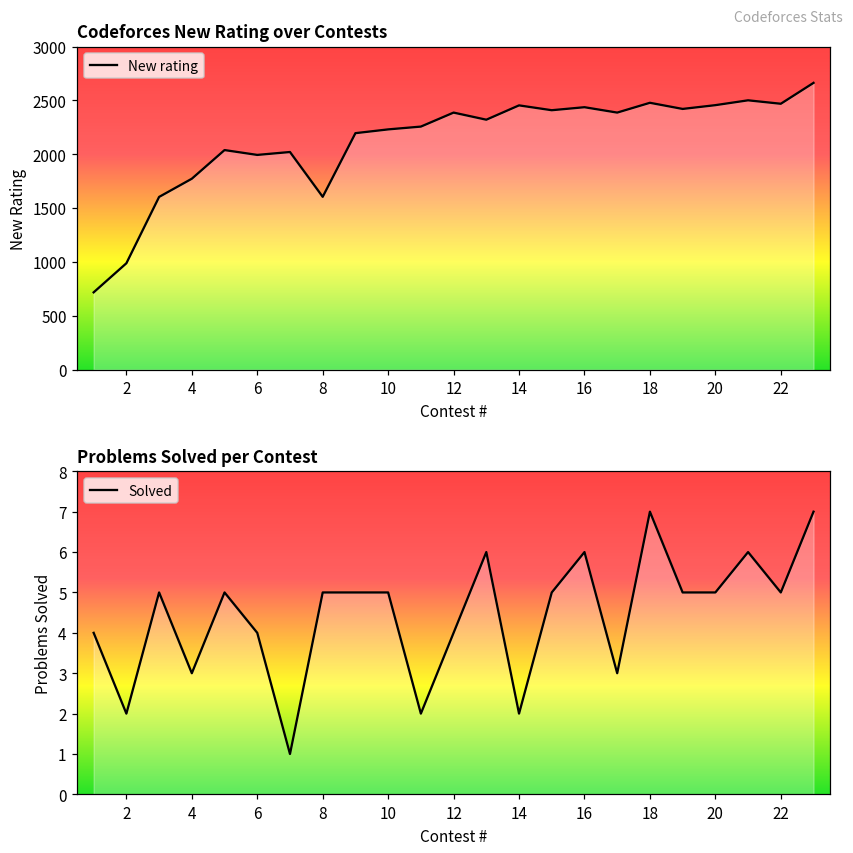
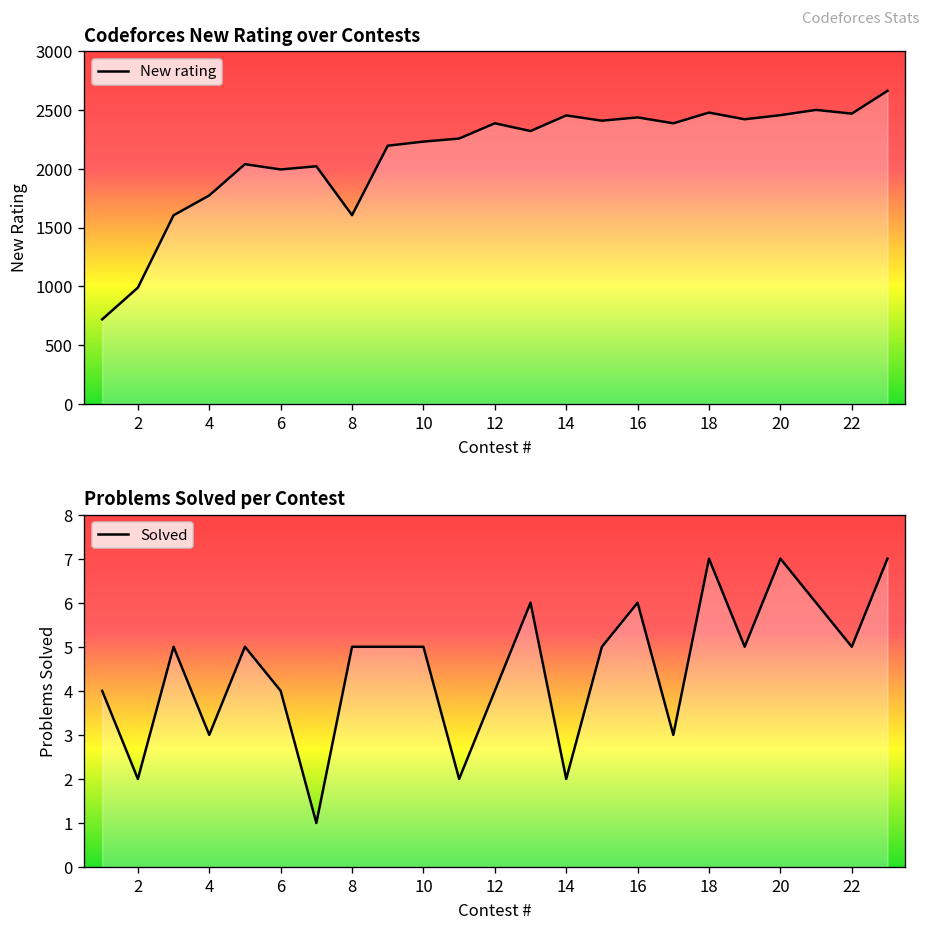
Problems Solved per Contest, 20: 5 -> 7
